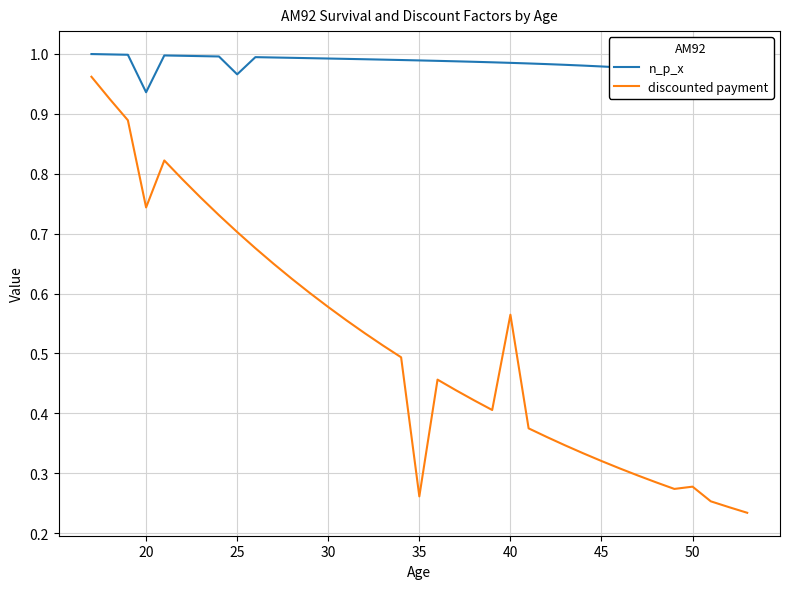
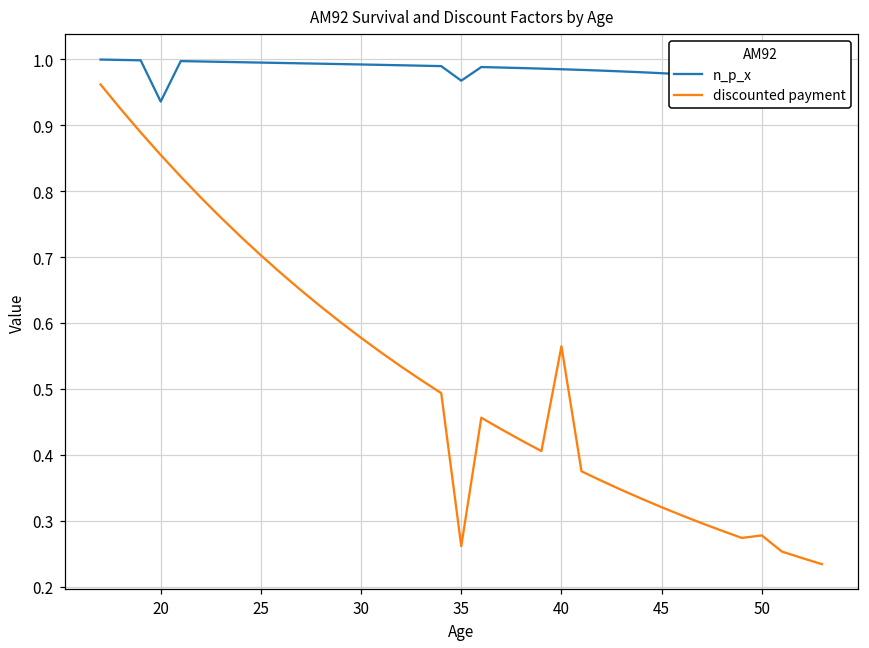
discounted payment, 20: 0.74 -> 0.85
n_p_x, 25: 0.97 -> 0.99
n_p_x, 35: 0.99 -> 0.97
